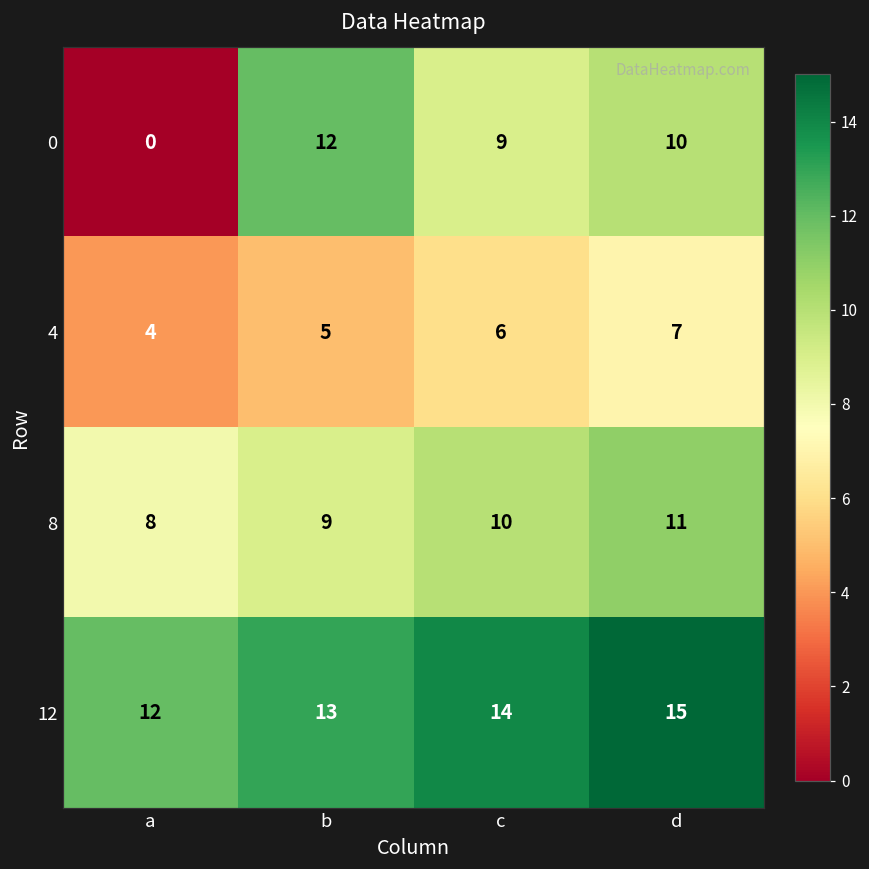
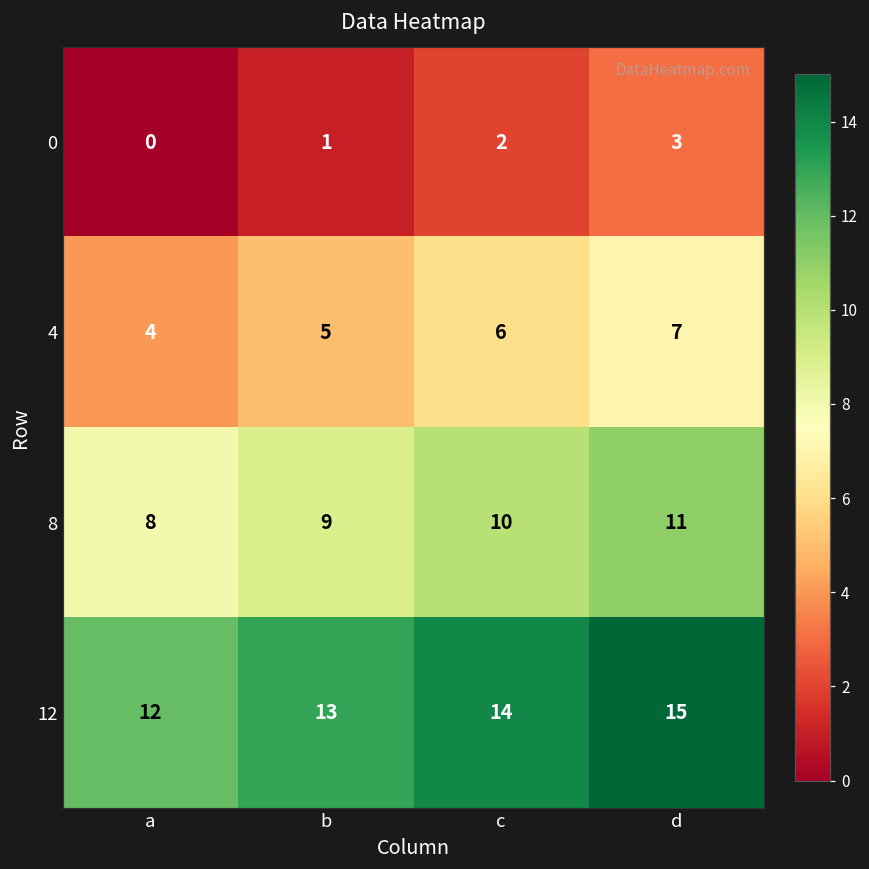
0, b: 12 -> 1
0, c: 9 -> 2
0, d: 10 -> 3
